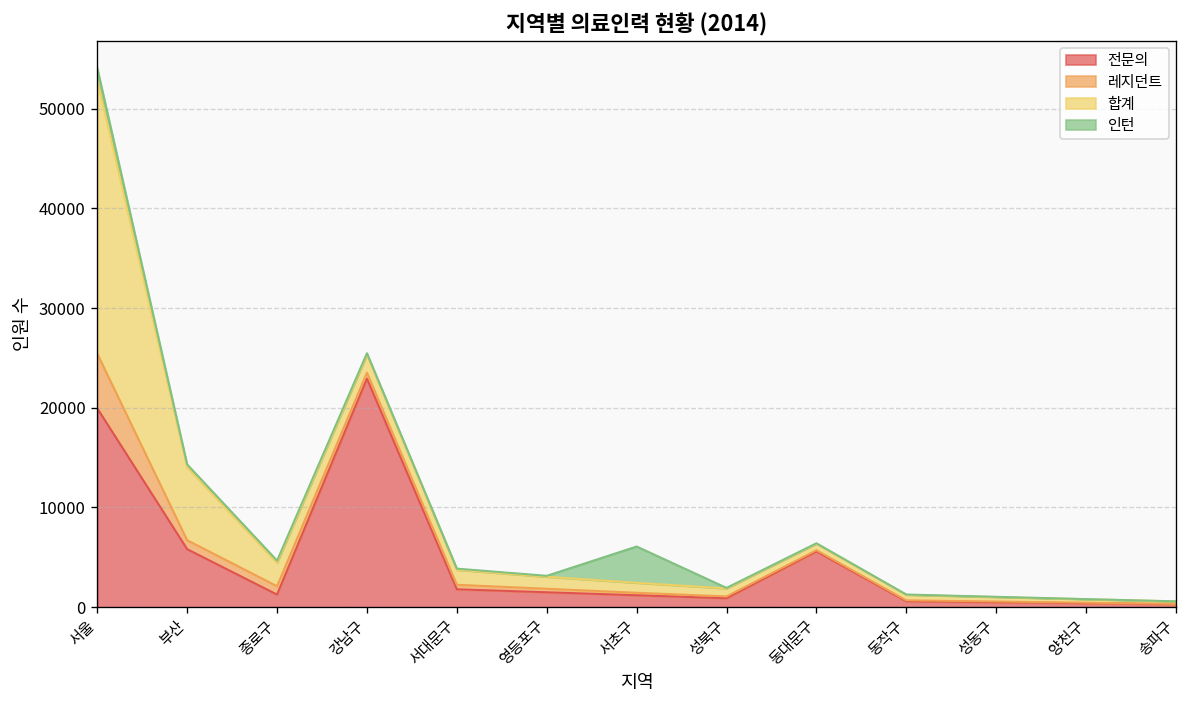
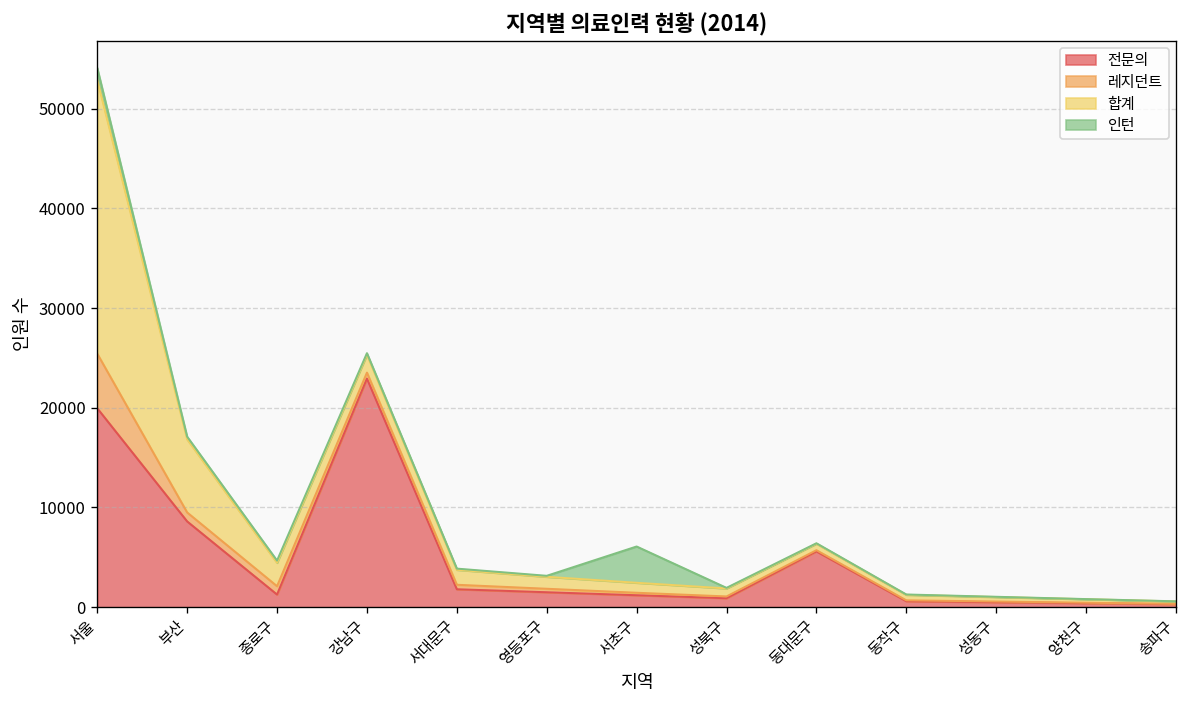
전문의, 부산: 6000 -> 9000
